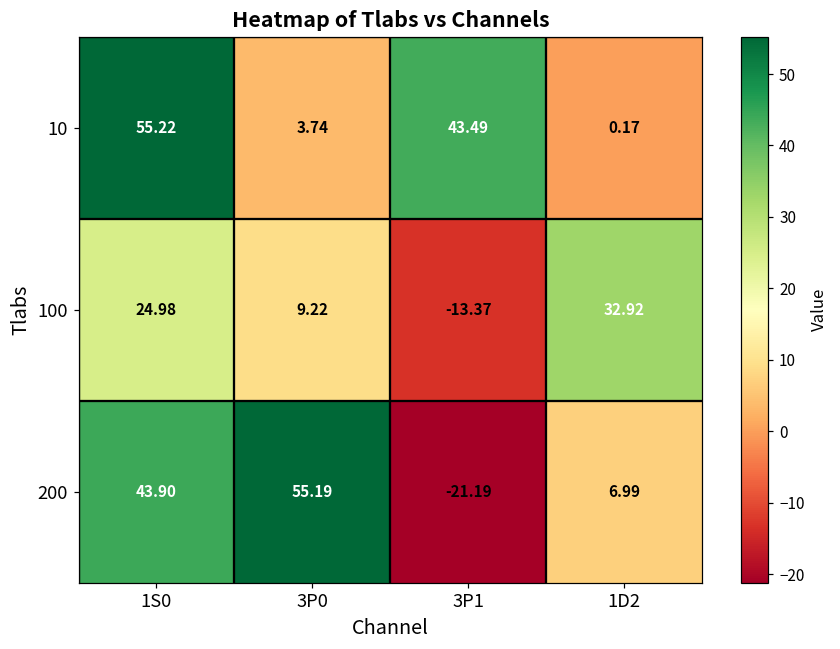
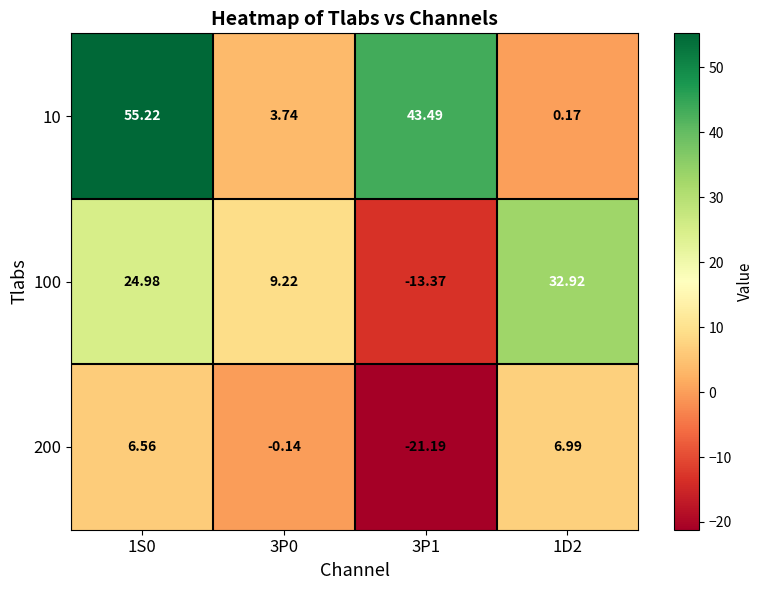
200, 1S0: 43.90 -> 6.56
200, 3P0: 55.19 -> -0.14
